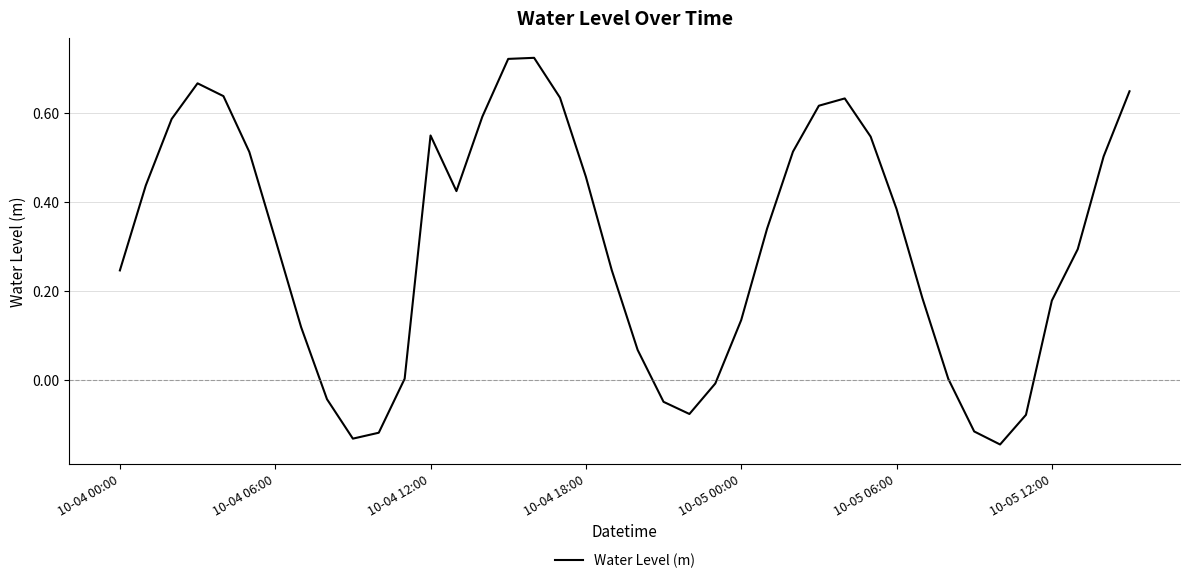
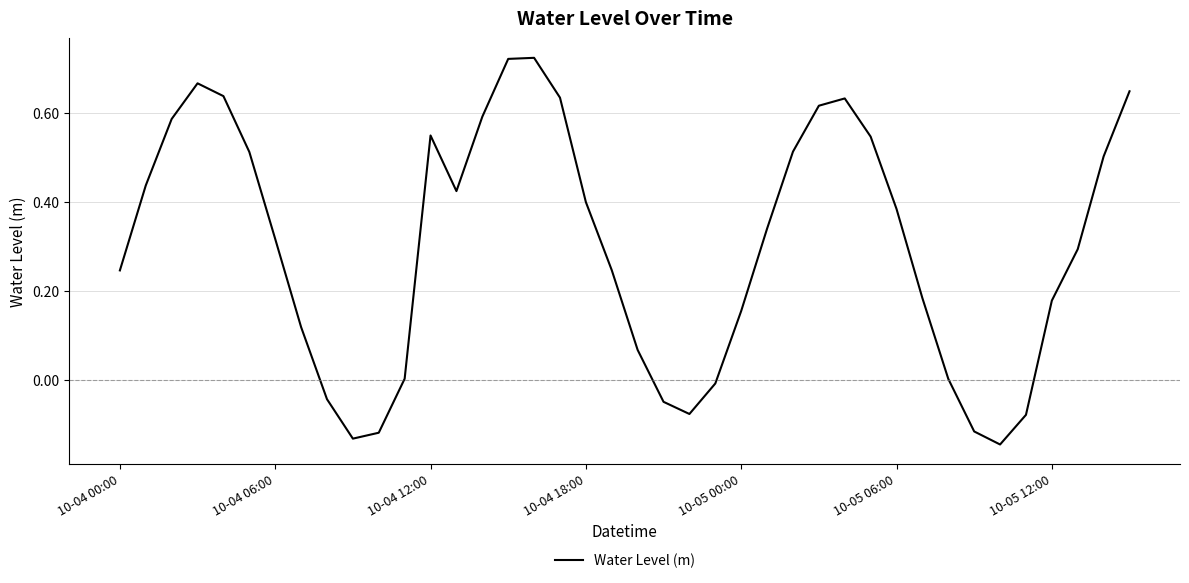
10-04 18:00: 0.46 -> 0.40
10-05 00:00: 0.14 -> 0.16
